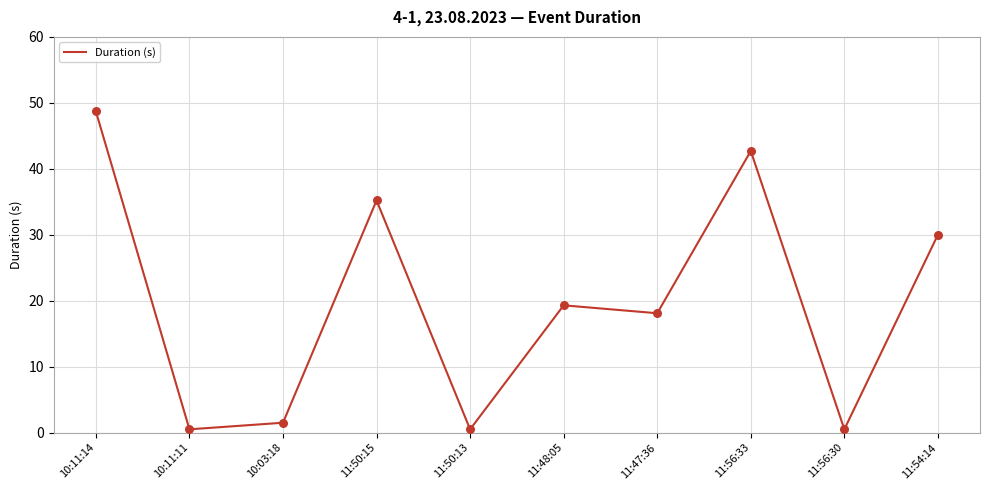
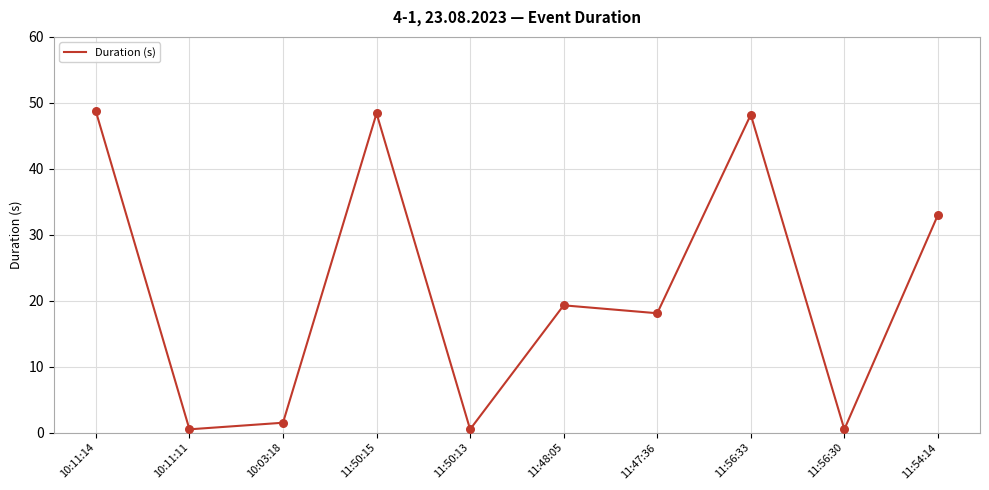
11:50:15: 35 -> 48
11:56:33: 43 -> 48
11:54:14: 30 -> 33
